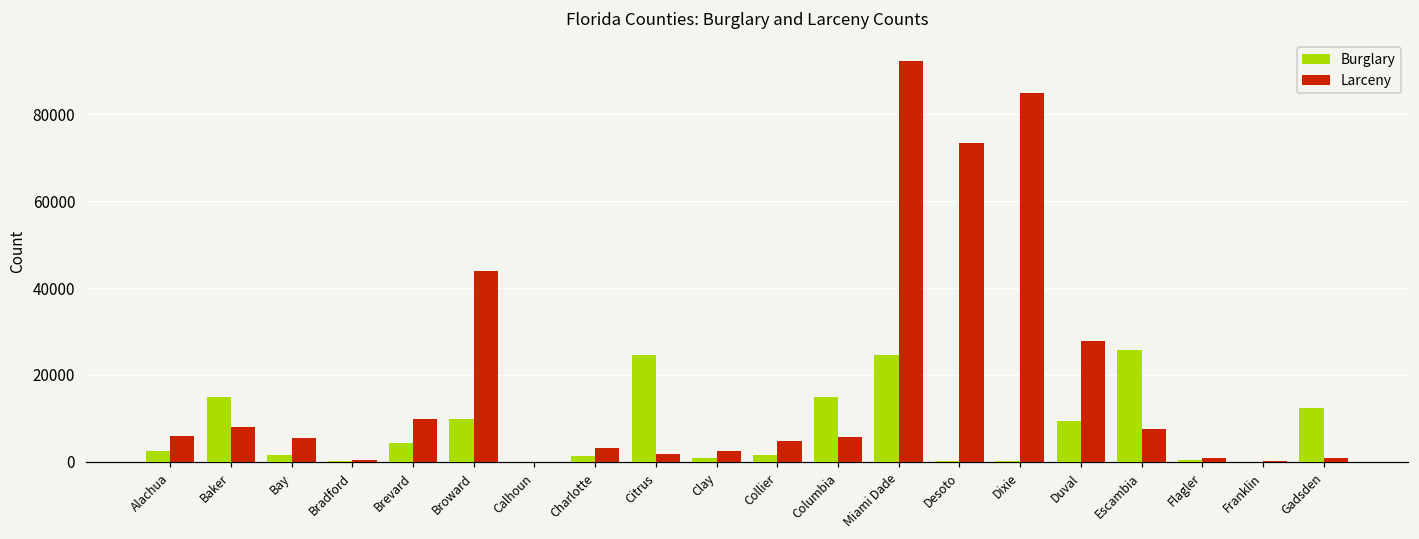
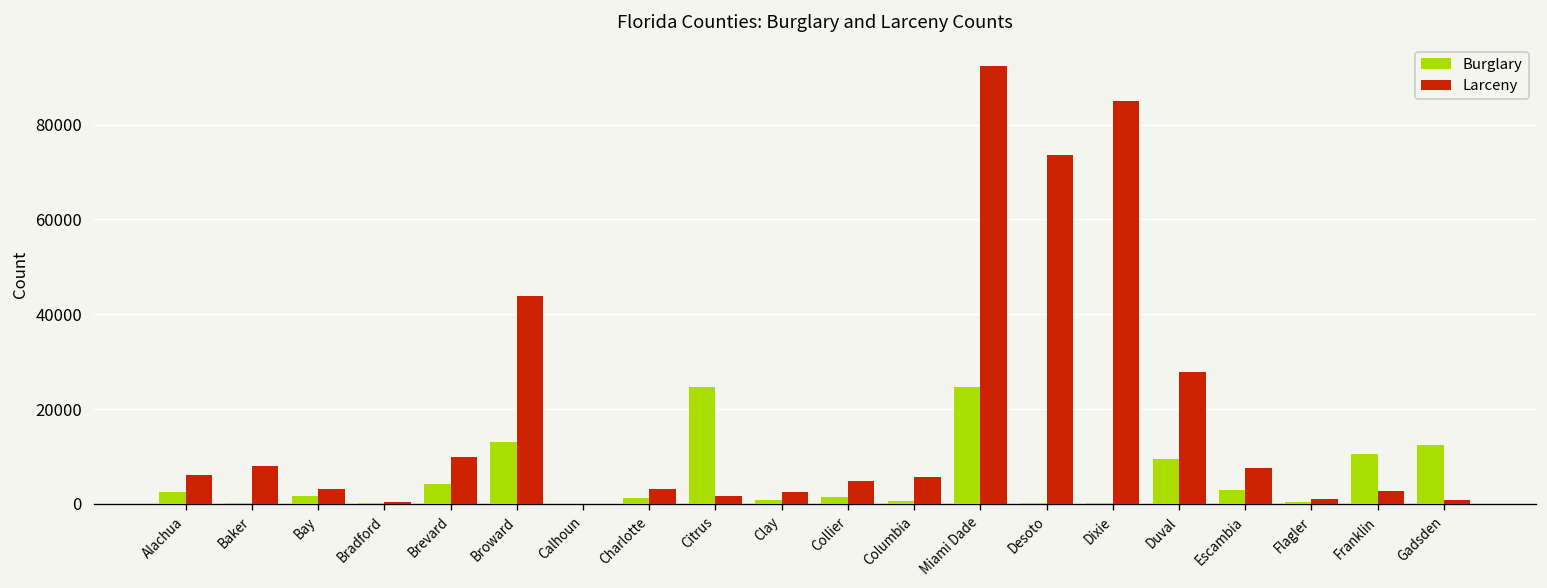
Burglary, Baker: 15000 -> 0
Larceny, Bay: 5000 -> 3000
Burglary, Broward: 10000 -> 13000
Burglary, Columbia: 15000 -> 1000
Burglary, Escambia: 26000 -> 3000
Burglary, Franklin: 0 -> 11000
Larceny, Franklin: 0 -> 3000
